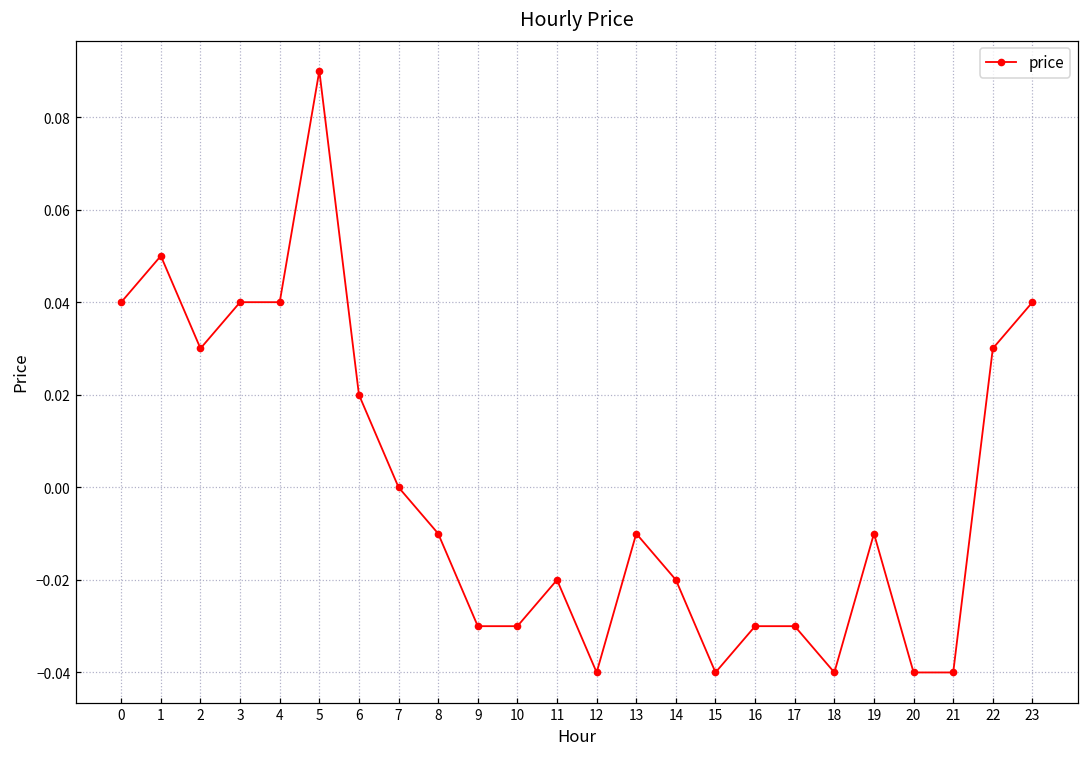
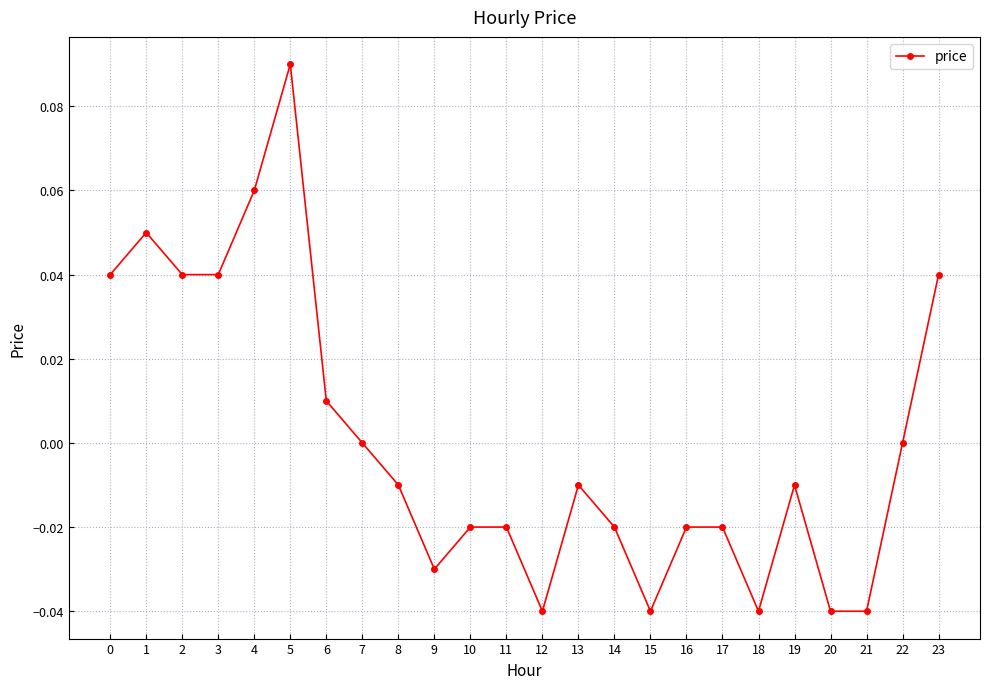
2: 0.03 -> 0.04
4: 0.04 -> 0.06
6: 0.02 -> 0.01
10: -0.03 -> -0.02
16: -0.03 -> -0.02
17: -0.03 -> -0.02
22: 0.03 -> 0.00
